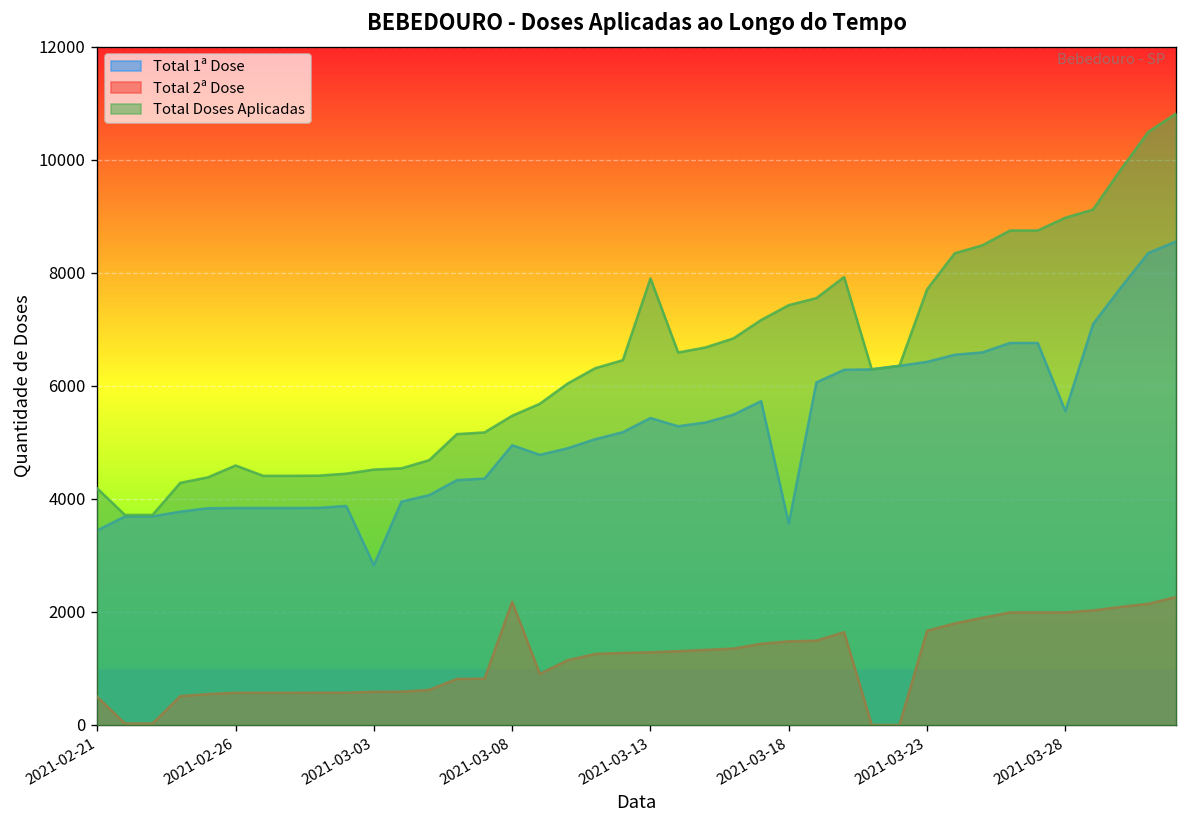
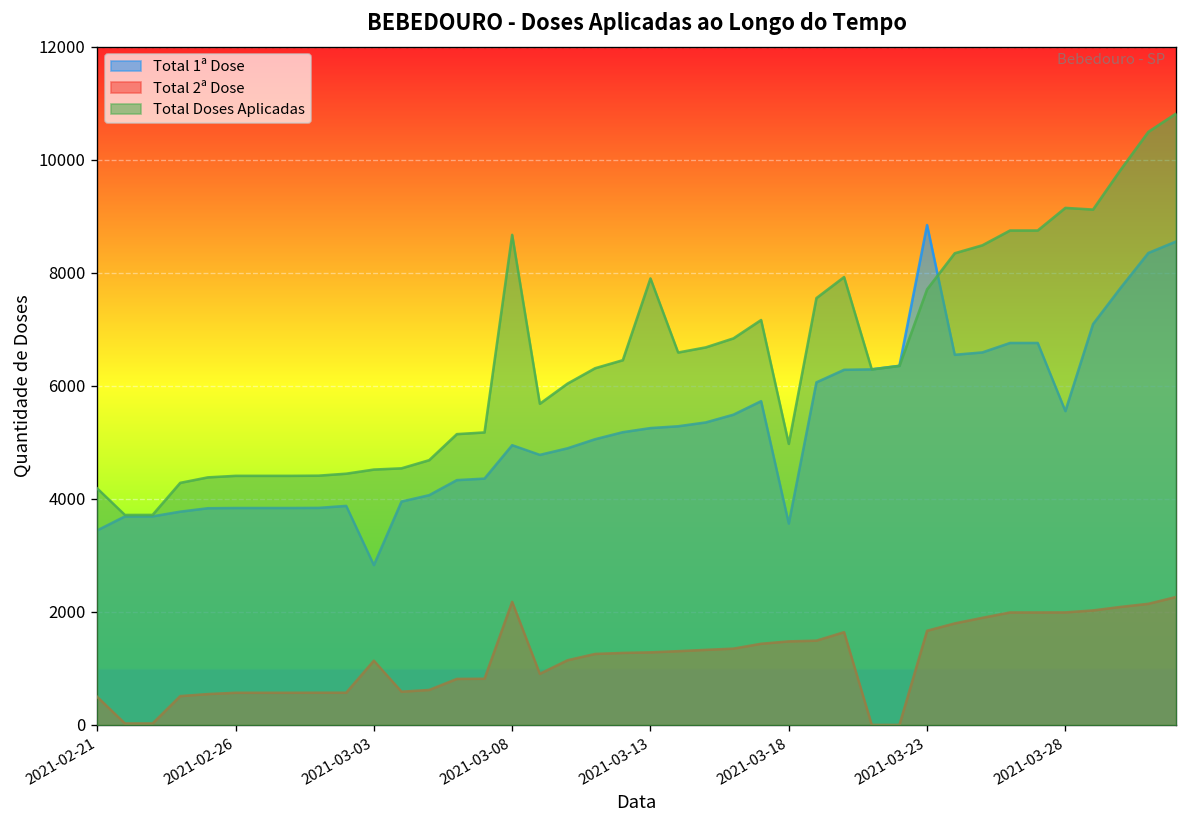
Total Doses Aplicadas, 2021-02-26: 4600 -> 4400
Total 2ª Dose, 2021-03-03: 600 -> 1100
Total Doses Aplicadas, 2021-03-08: 5500 -> 8700
Total 1ª Dose, 2021-03-13: 5400 -> 5300
Total Doses Aplicadas, 2021-03-18: 7400 -> 5000
Total 1ª Dose, 2021-03-23: 6400 -> 8800
Total Doses Aplicadas, 2021-03-28: 9000 -> 9100
